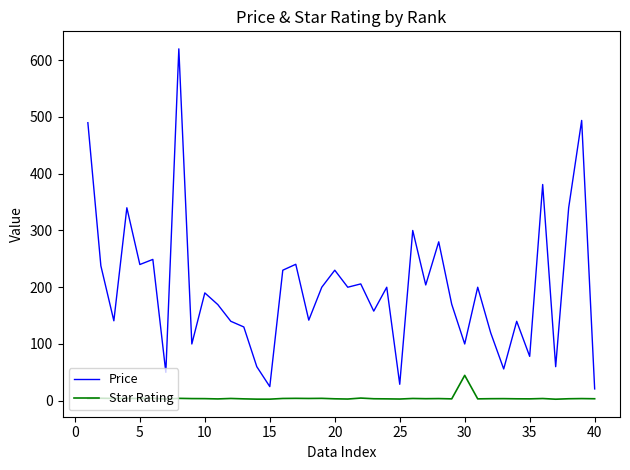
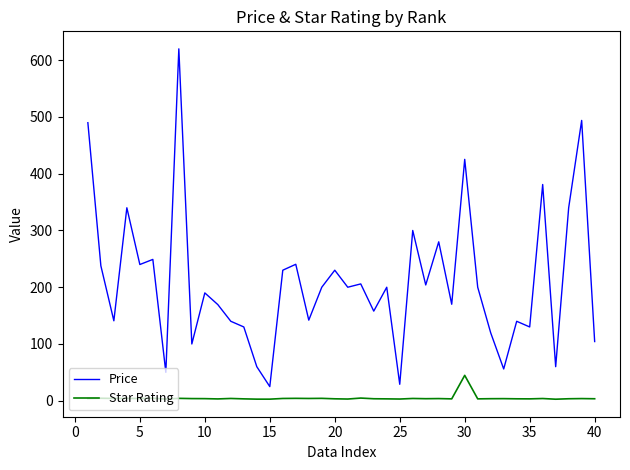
Price, 30: 100 -> 430
Price, 35: 80 -> 130
Price, 40: 20 -> 100
